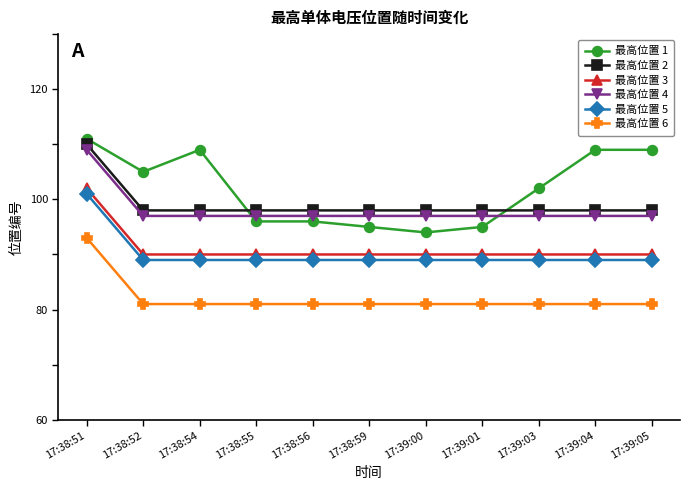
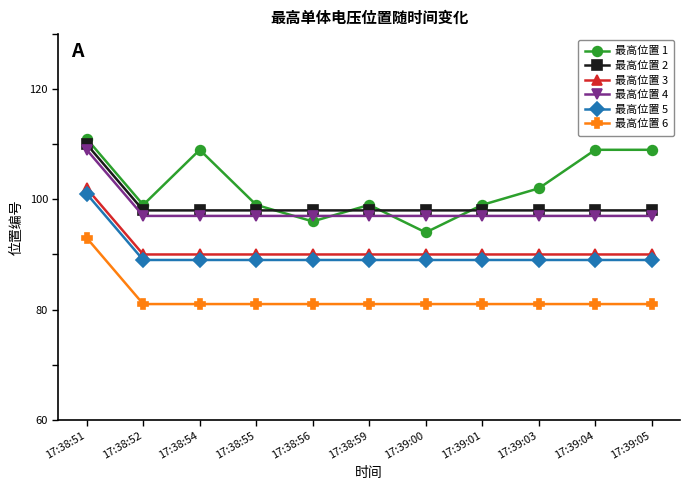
最高位置 1, 17:38:52: 105 -> 99
最高位置 1, 17:38:55: 96 -> 99
最高位置 1, 17:38:59: 95 -> 99
最高位置 1, 17:39:01: 95 -> 99
